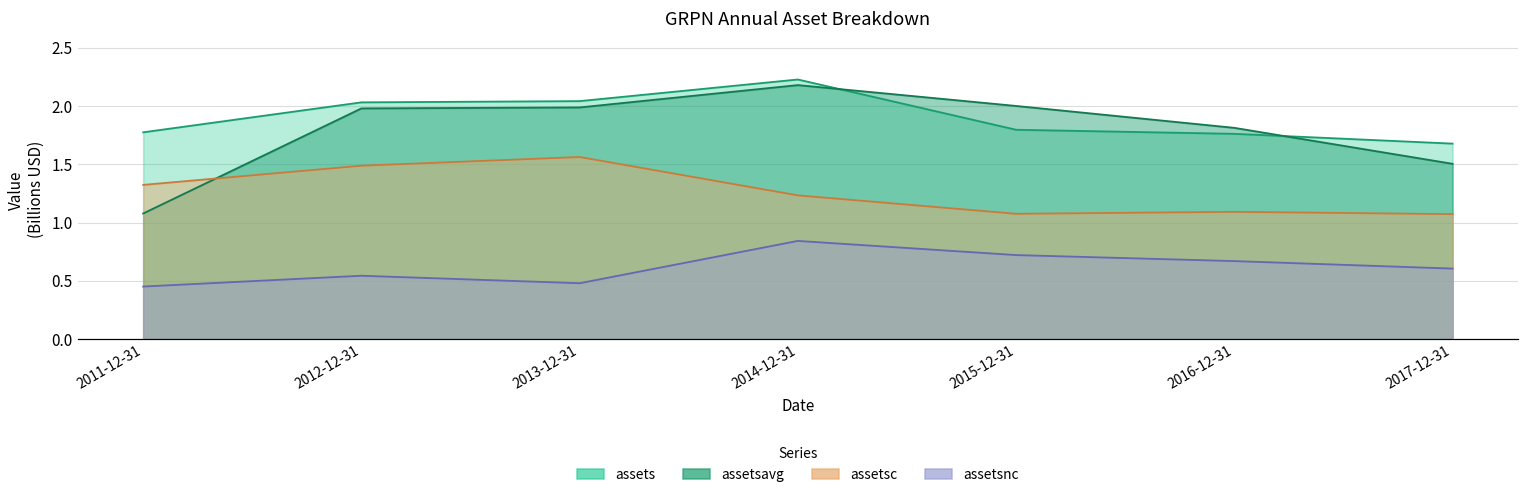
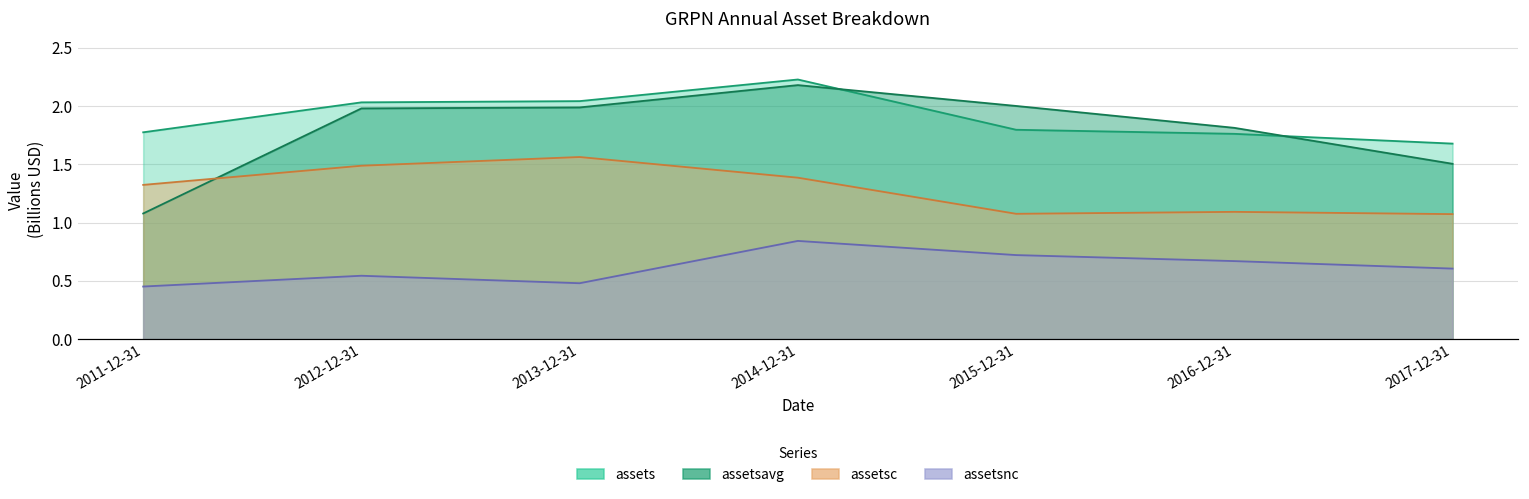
assetsc, 2014-12-31: 1.23 -> 1.39
